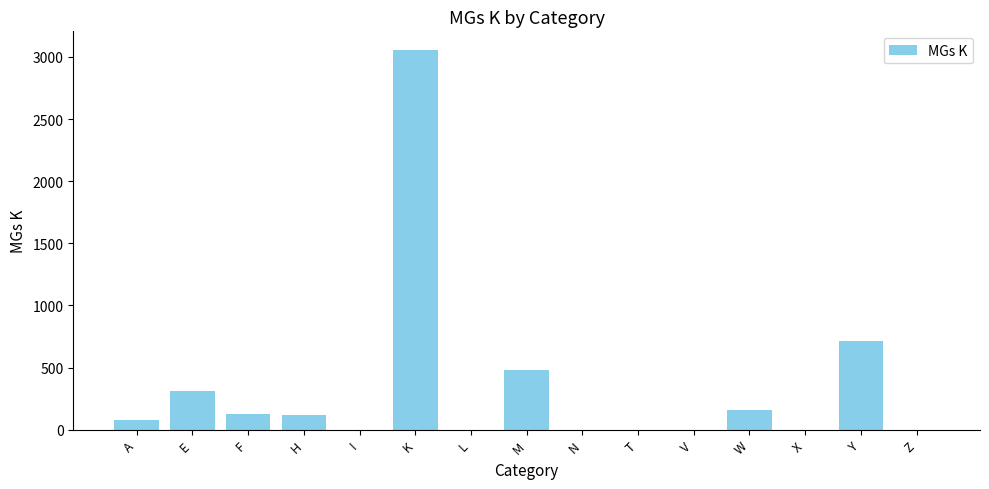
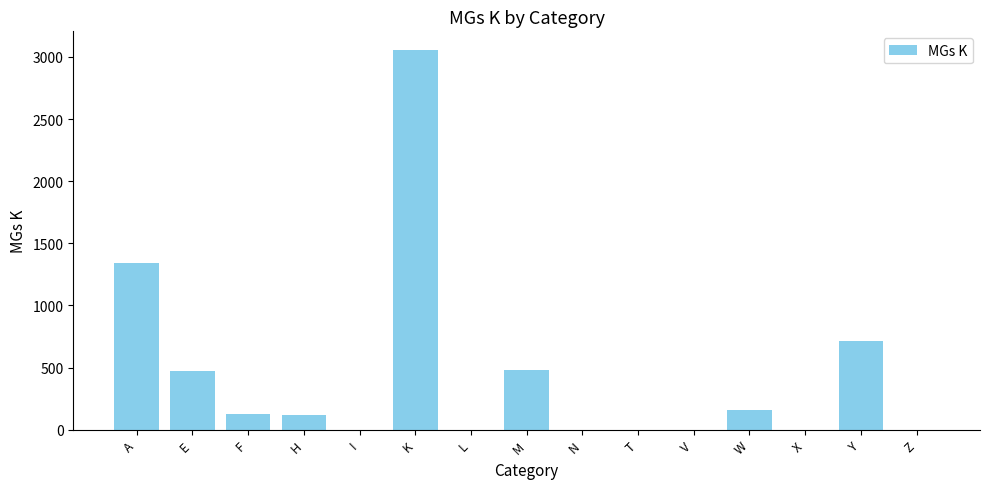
A: 80 -> 1340
E: 310 -> 470
